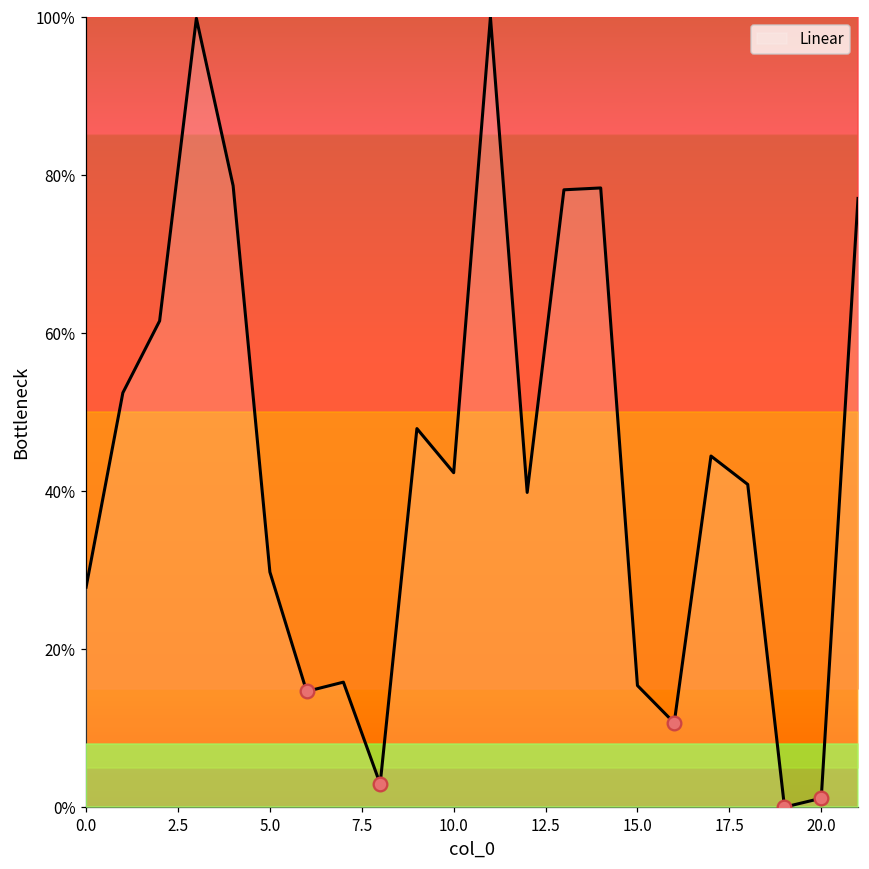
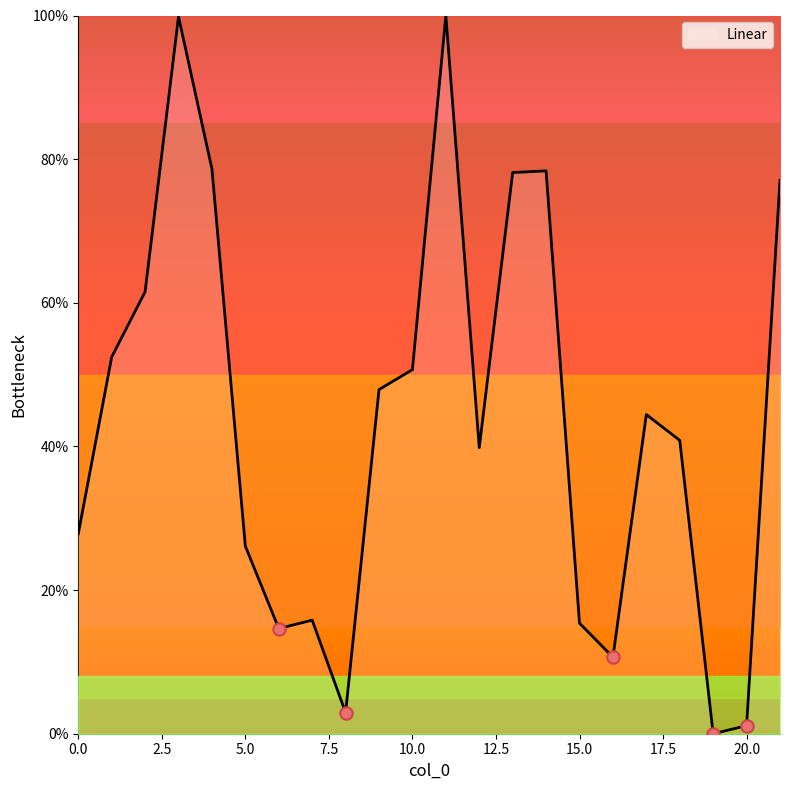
Linear, 5.0: 30% -> 26%
Linear, 10.0: 42% -> 51%
